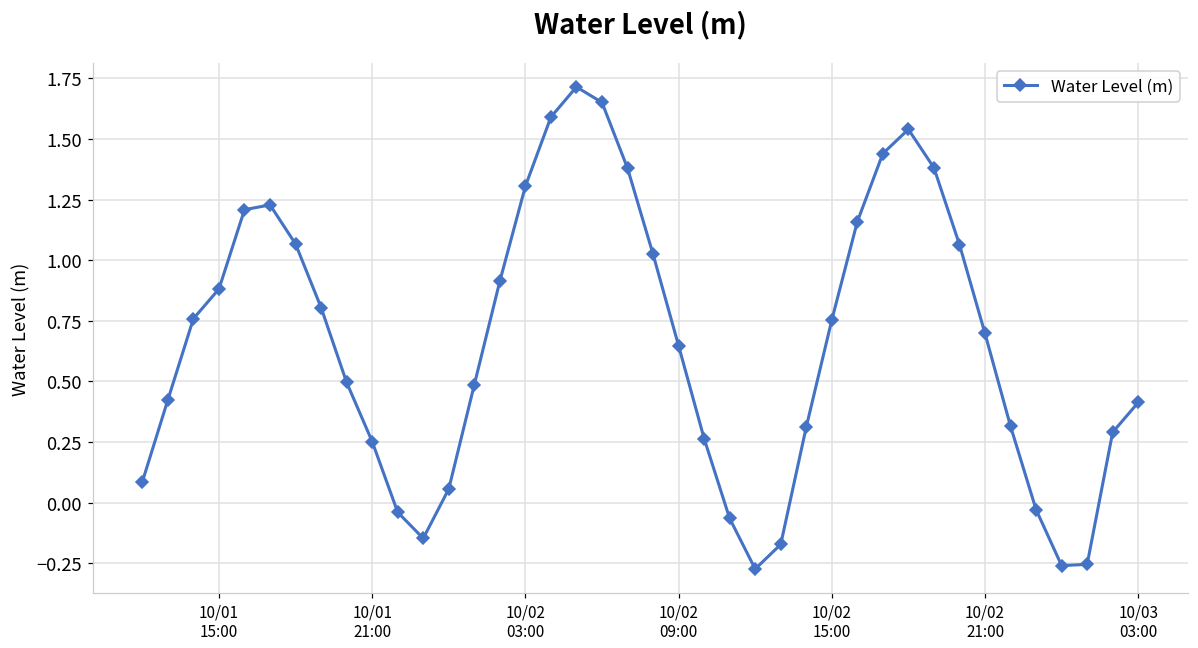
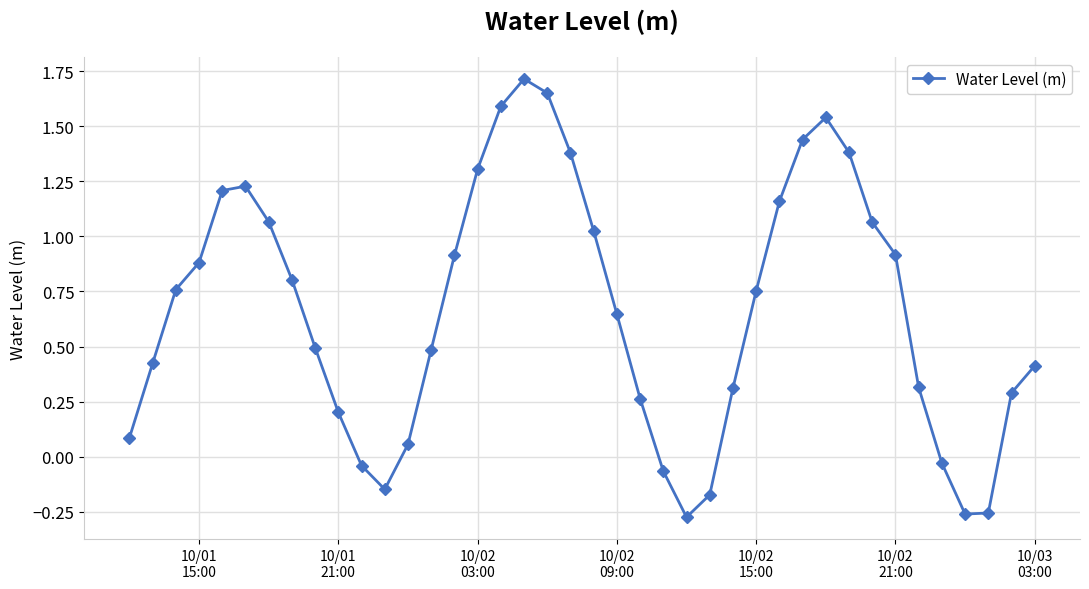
10/01 21:00: 0.25 -> 0.20
10/02 21:00: 0.70 -> 0.92
